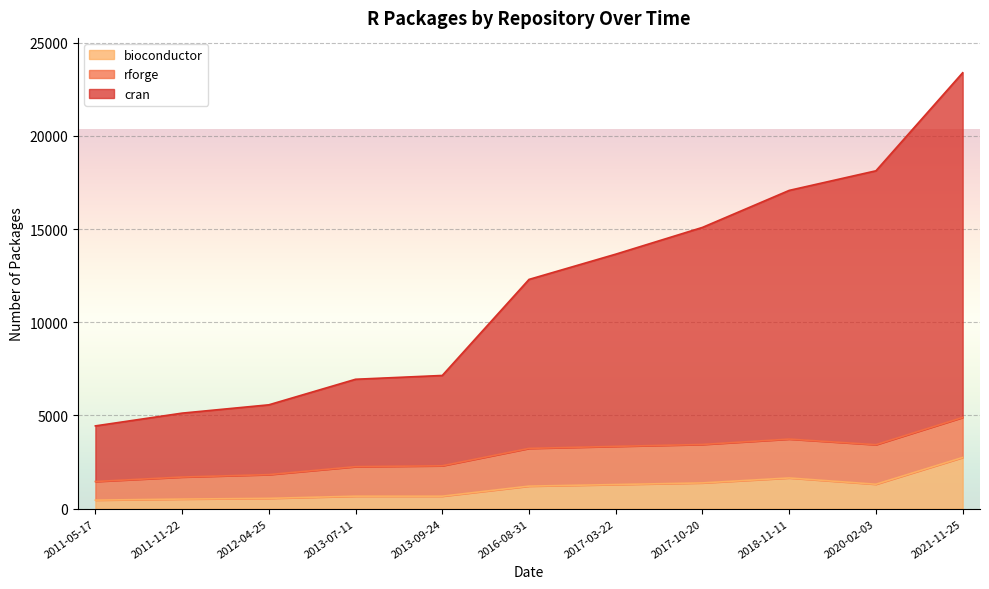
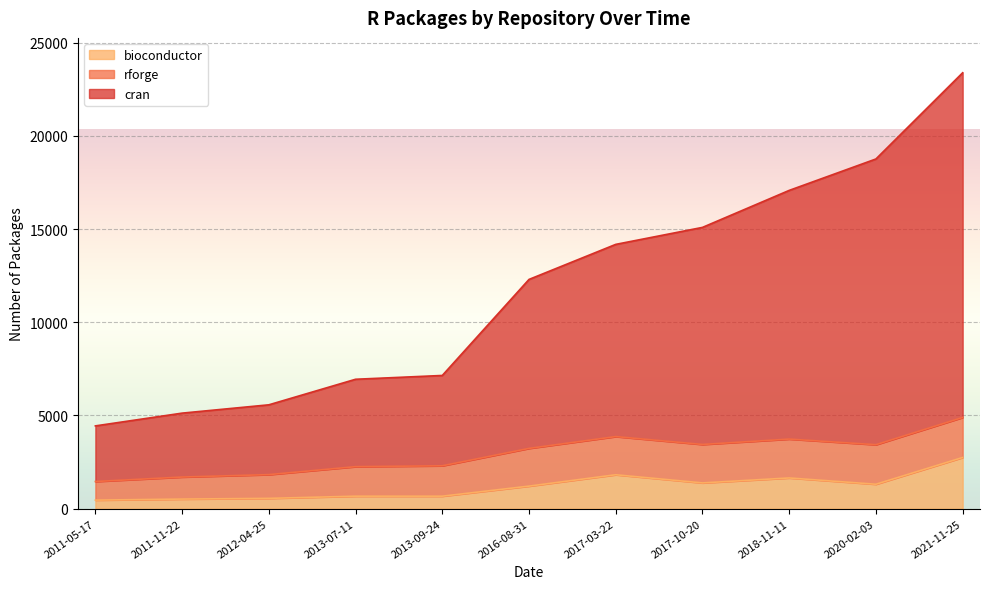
bioconductor, 2017-03-22: 1300 -> 1800
cran, 2020-02-03: 14700 -> 15300
